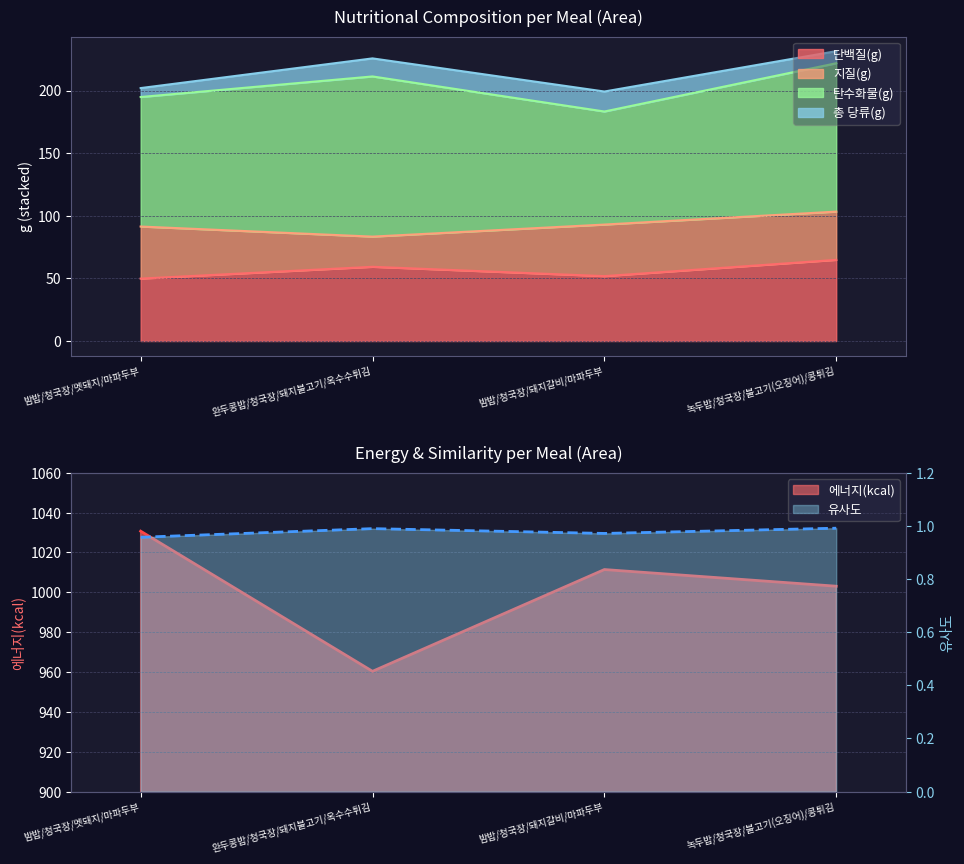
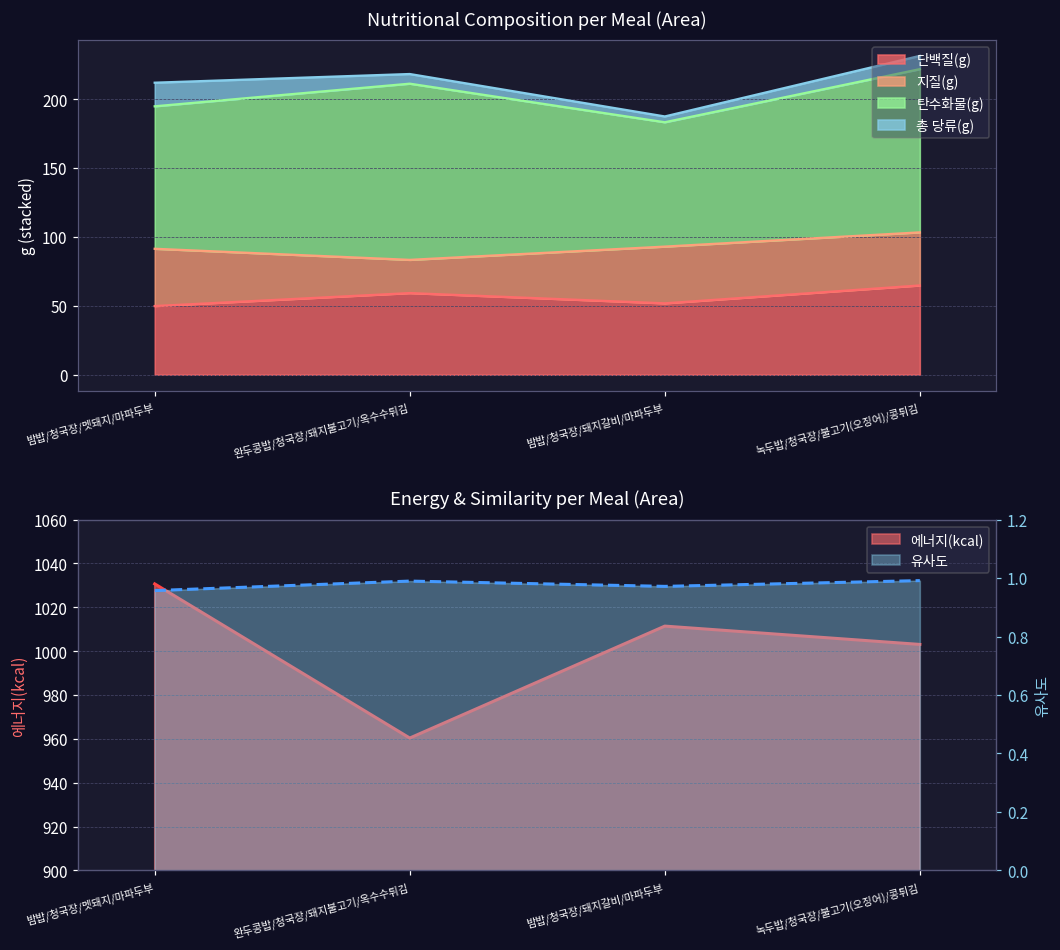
Nutritional Composition per Meal (Area), 총 당류(g), 밤밥/청국장/멧돼지/마파두부: 7 -> 17
Nutritional Composition per Meal (Area), 총 당류(g), 완두콩밥/청국장/돼지불고기/옥수수튀김: 14 -> 7
Nutritional Composition per Meal (Area), 총 당류(g), 밤밥/청국장/돼지갈비/마파두부: 16 -> 4
